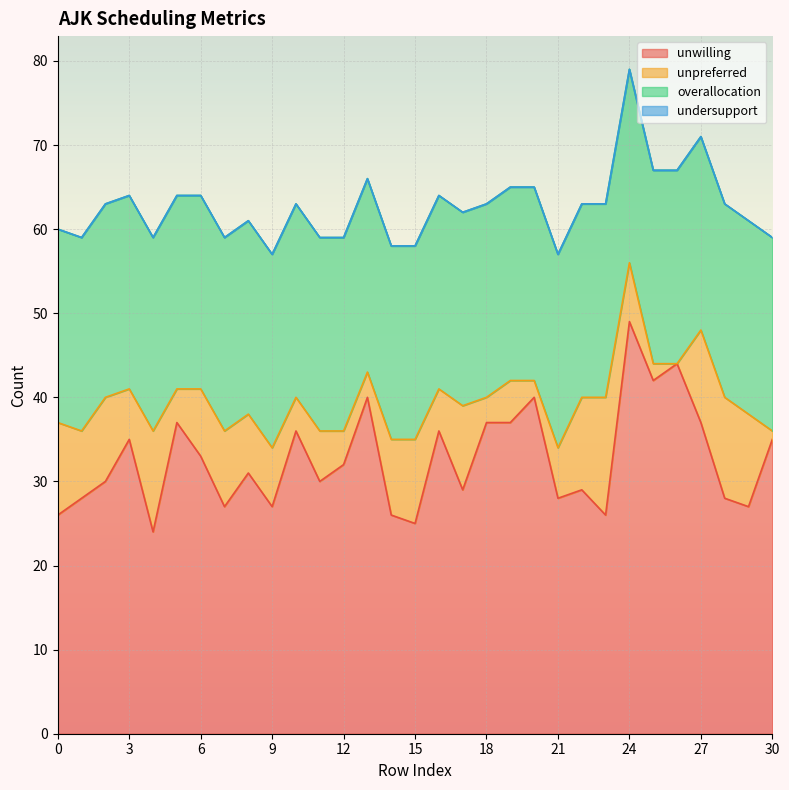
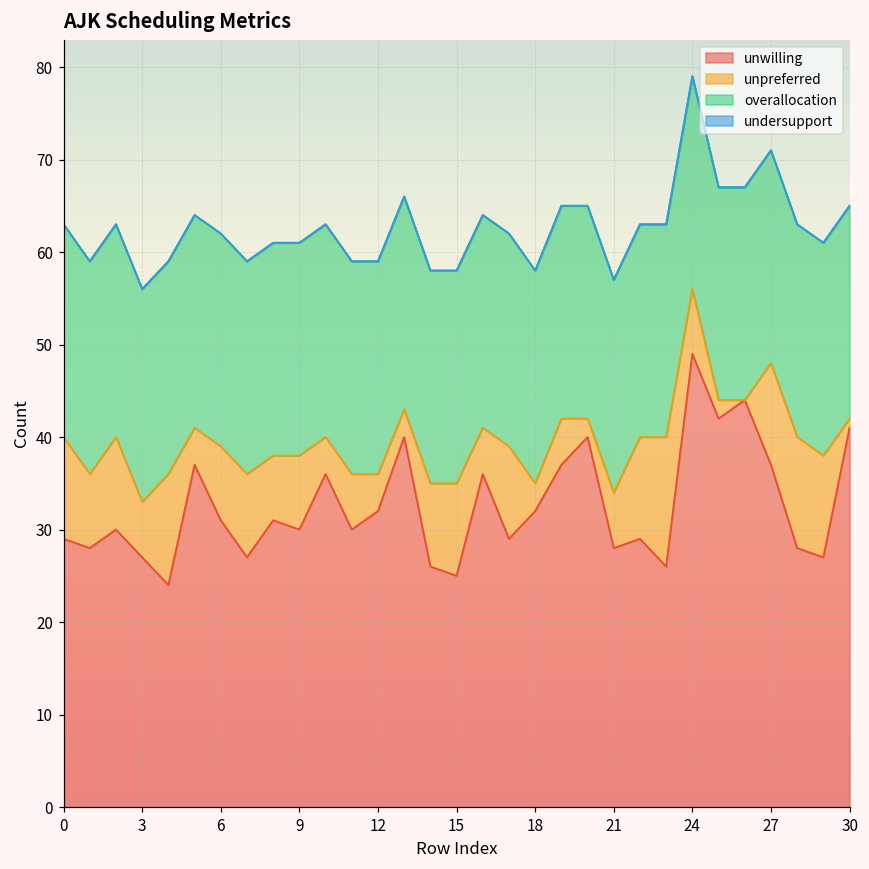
unwilling, 0: 26 -> 29
unwilling, 3: 35 -> 27
unwilling, 6: 33 -> 31
unwilling, 9: 27 -> 30
unpreferred, 9: 7 -> 8
unwilling, 18: 37 -> 32
unwilling, 30: 35 -> 41
